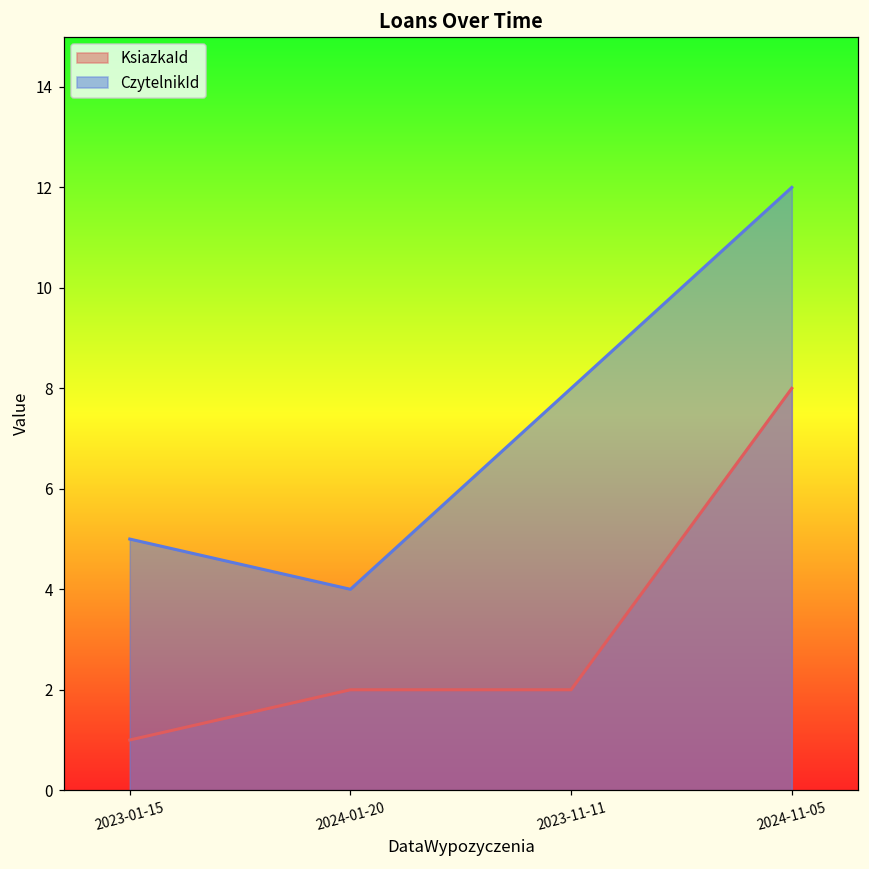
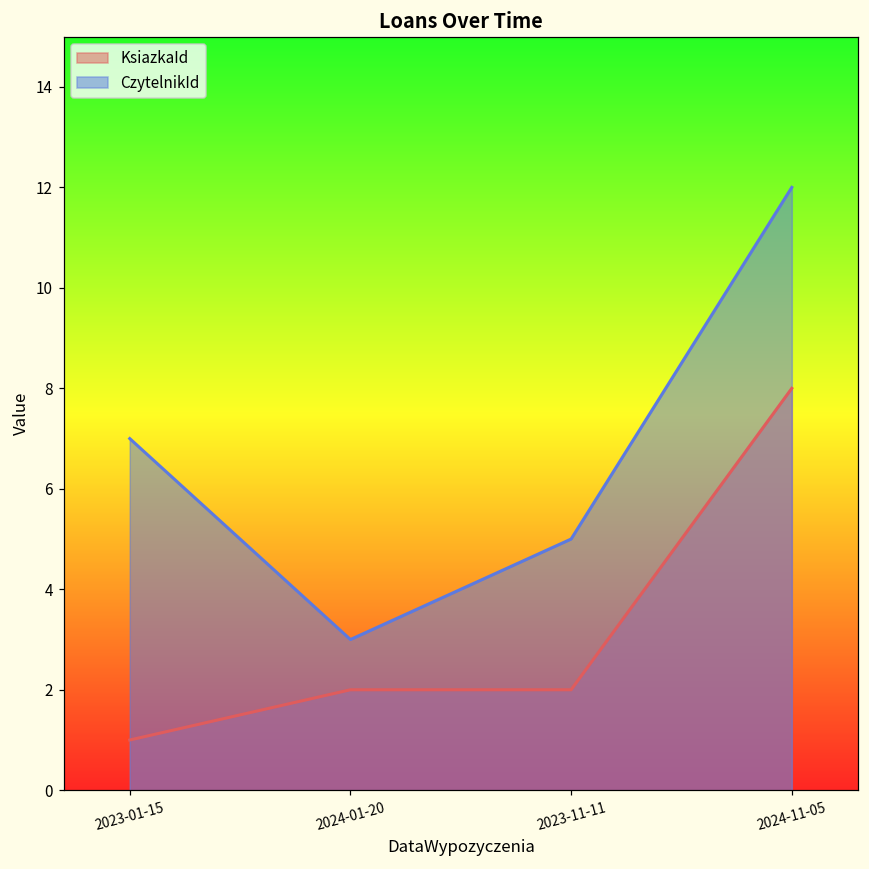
CzytelnikId, 2023-01-15: 5 -> 7
CzytelnikId, 2024-01-20: 4 -> 3
CzytelnikId, 2023-11-11: 8 -> 5
